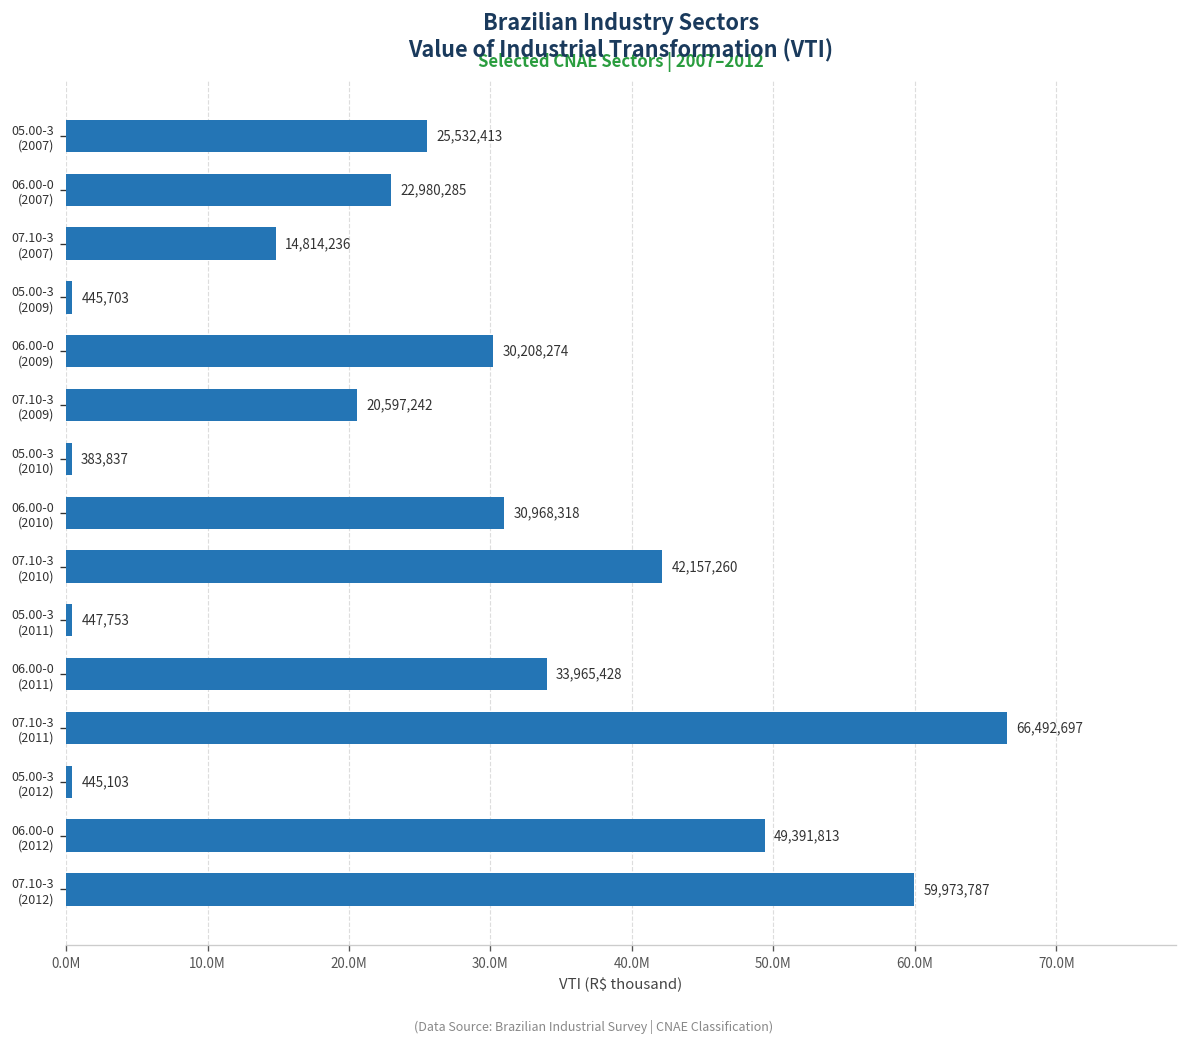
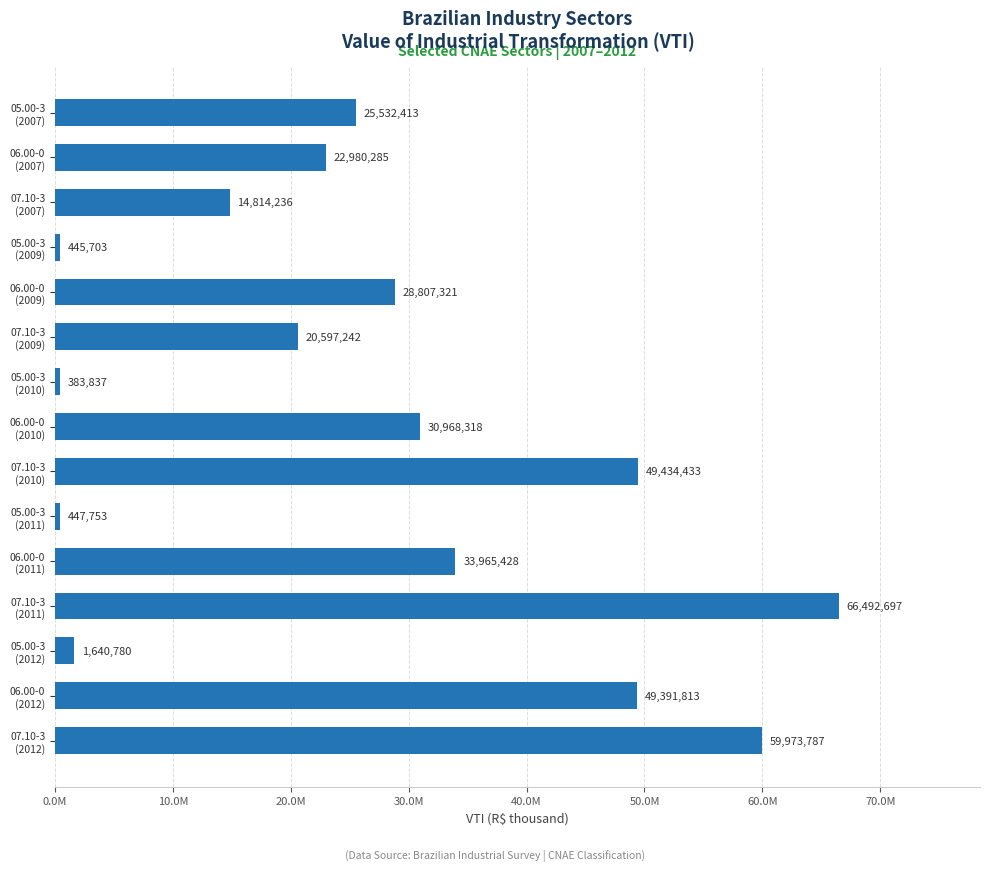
06.00-0 (2009): 30,208,274 -> 28,807,321
07.10-3 (2010): 42,157,260 -> 49,434,433
05.00-3 (2012): 445,103 -> 1,640,780
